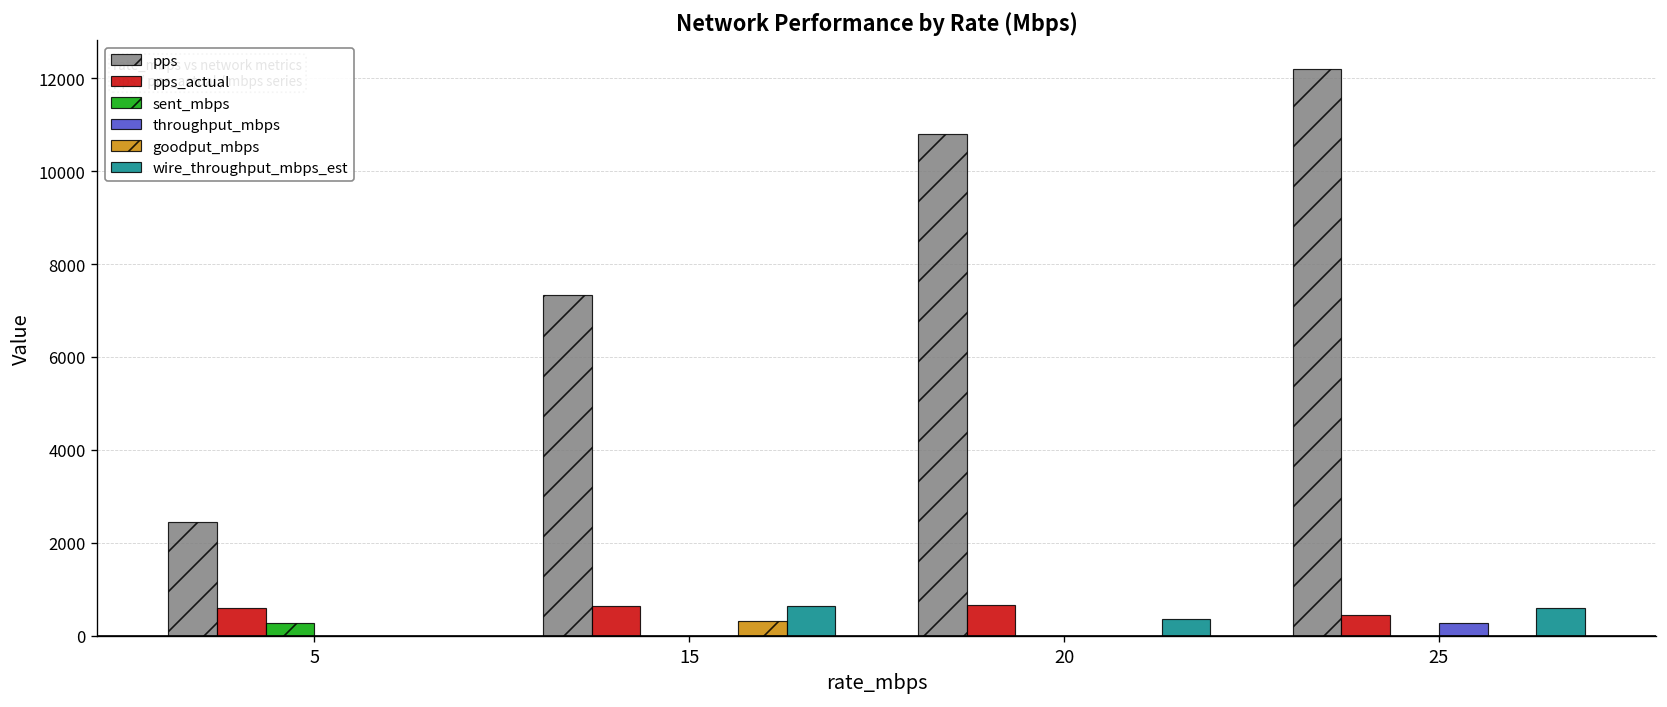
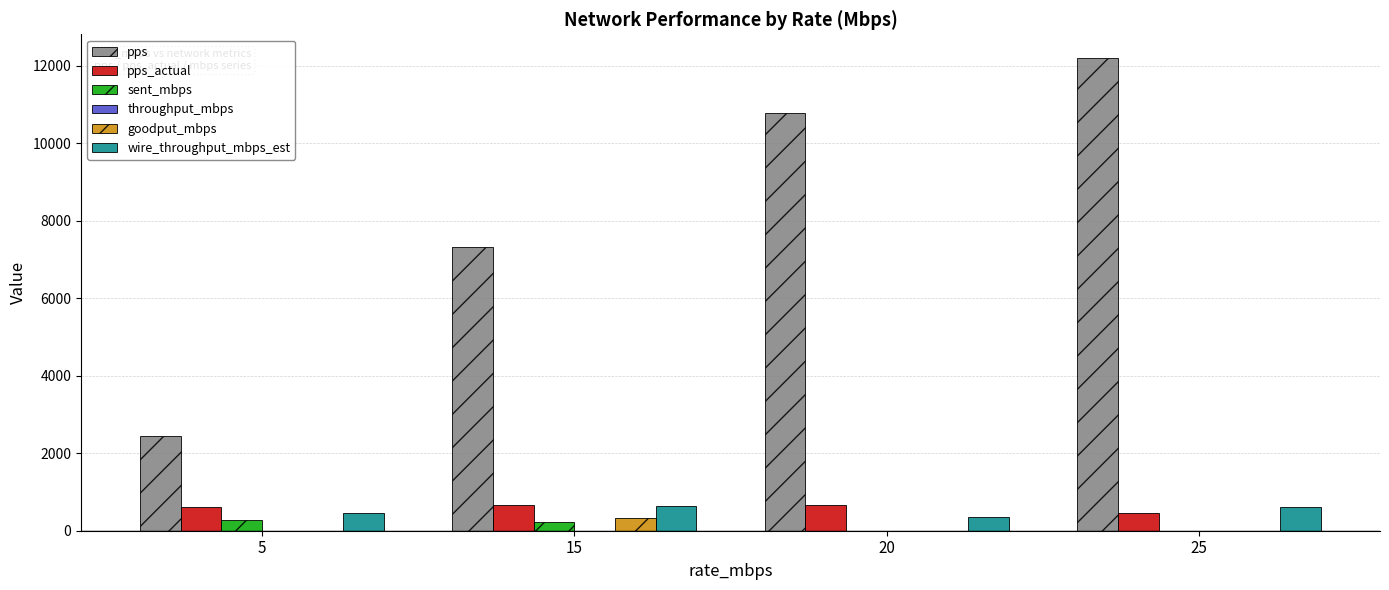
wire_throughput_mbps_est, 5: 0 -> 400
sent_mbps, 15: 0 -> 200
throughput_mbps, 25: 300 -> 0
